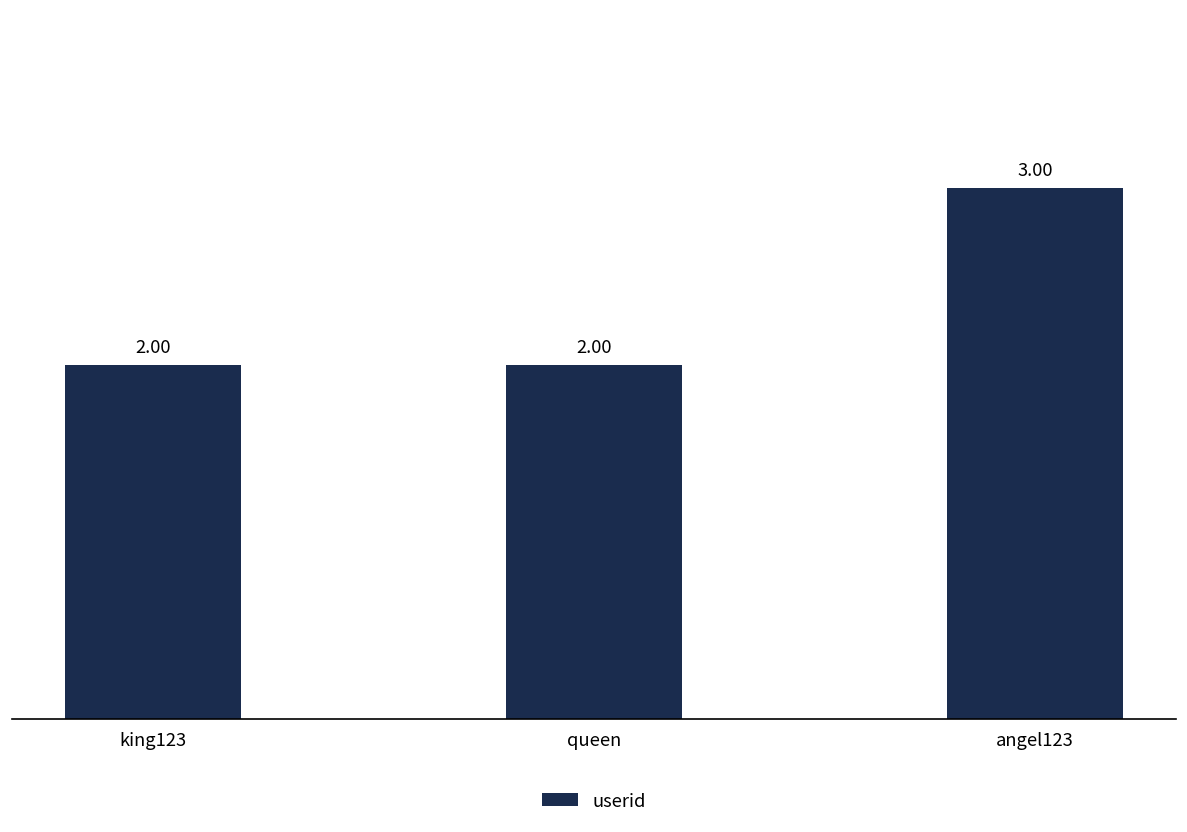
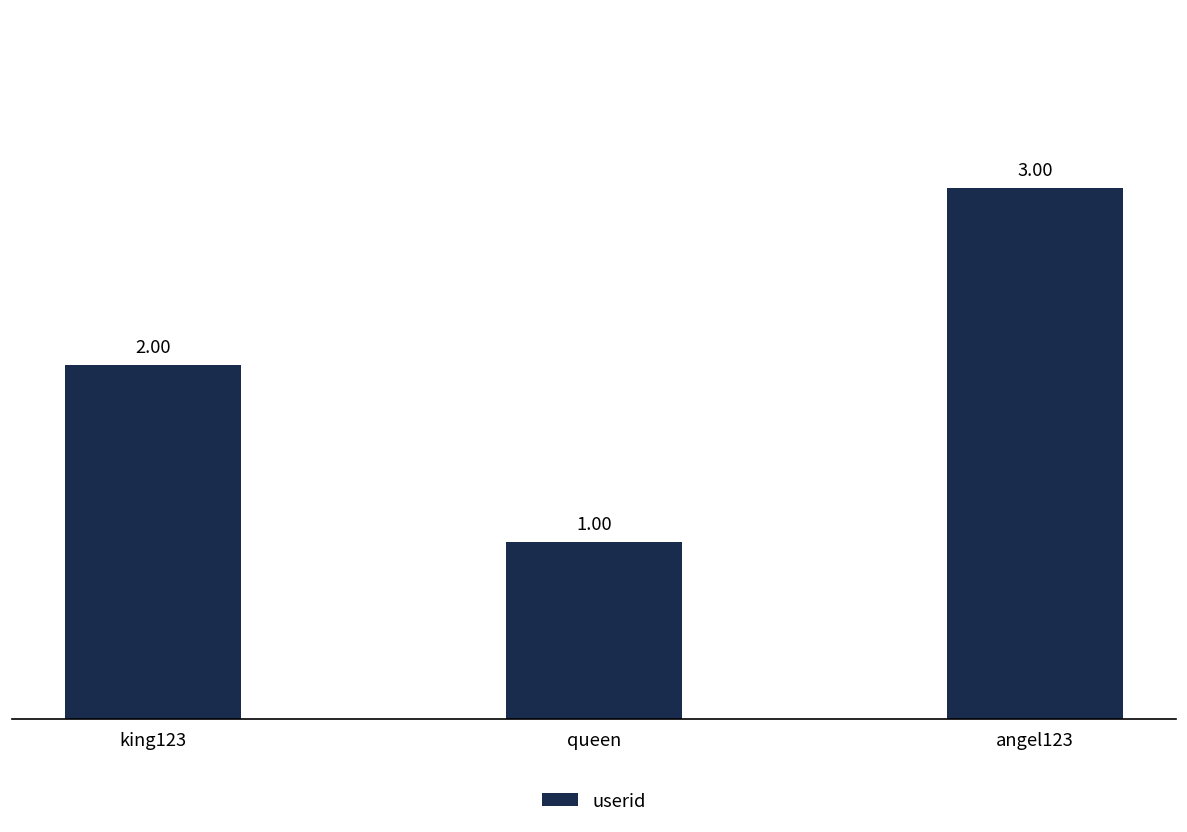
queen: 2.00 -> 1.00
